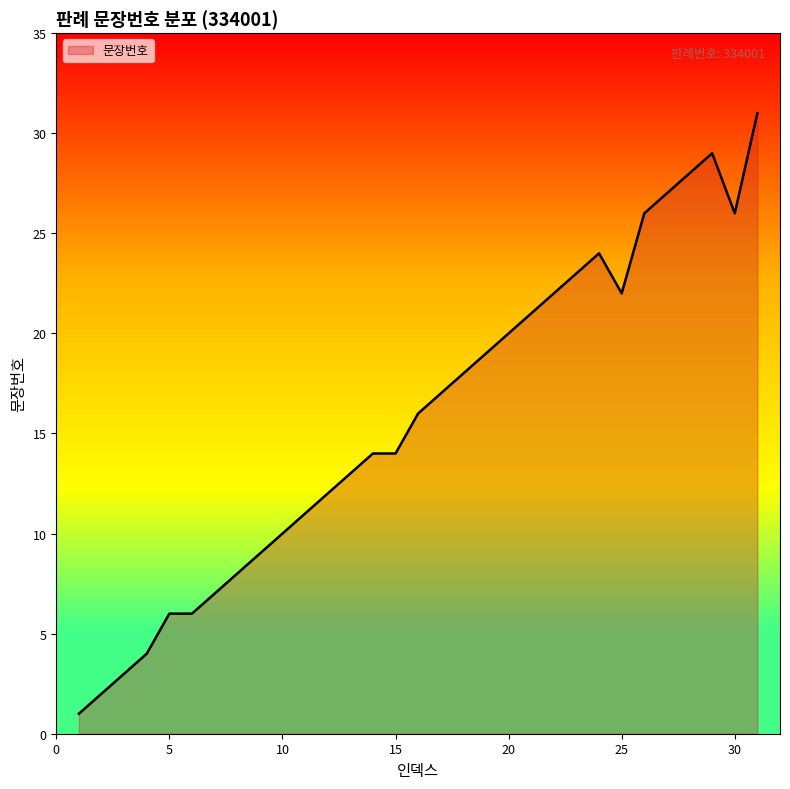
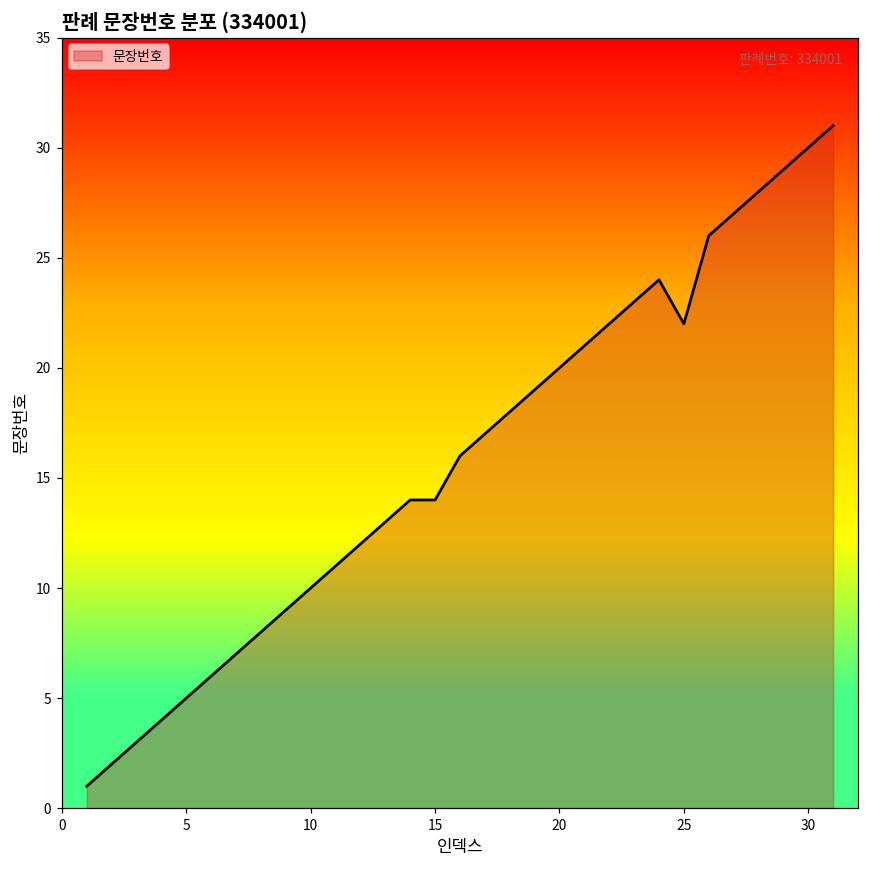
5: 6 -> 5
30: 26 -> 30
